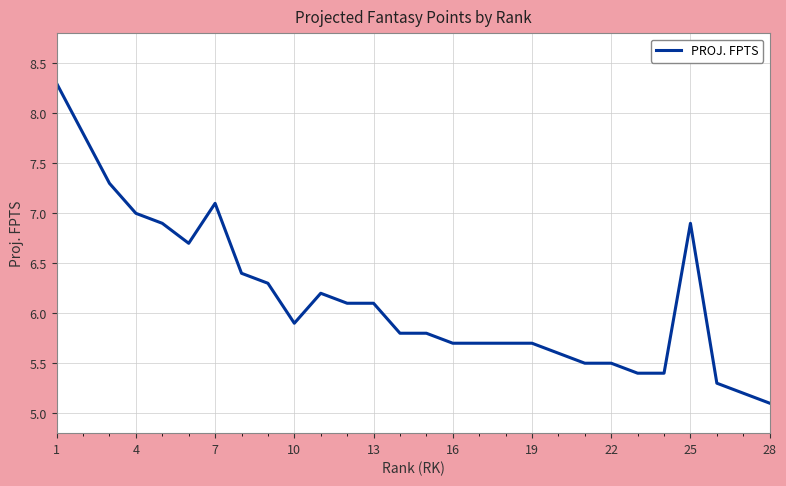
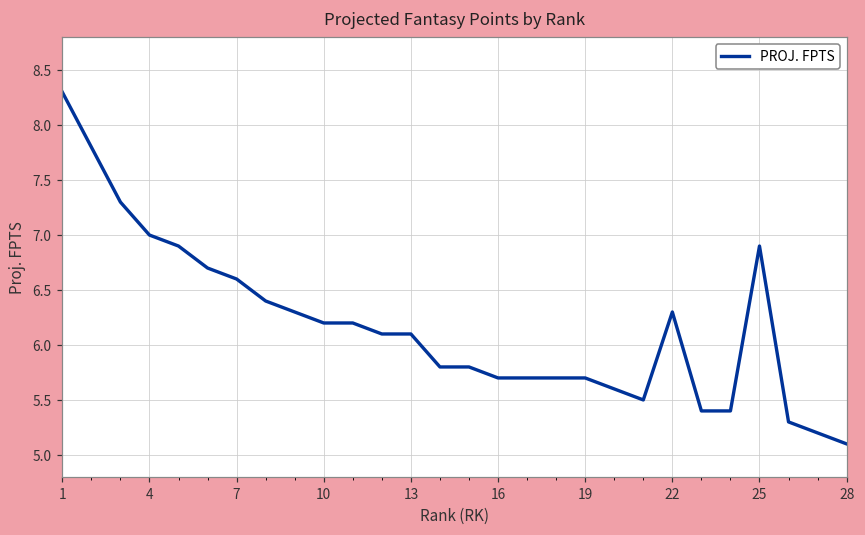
7: 7.1 -> 6.6
10: 5.9 -> 6.2
22: 5.5 -> 6.3
